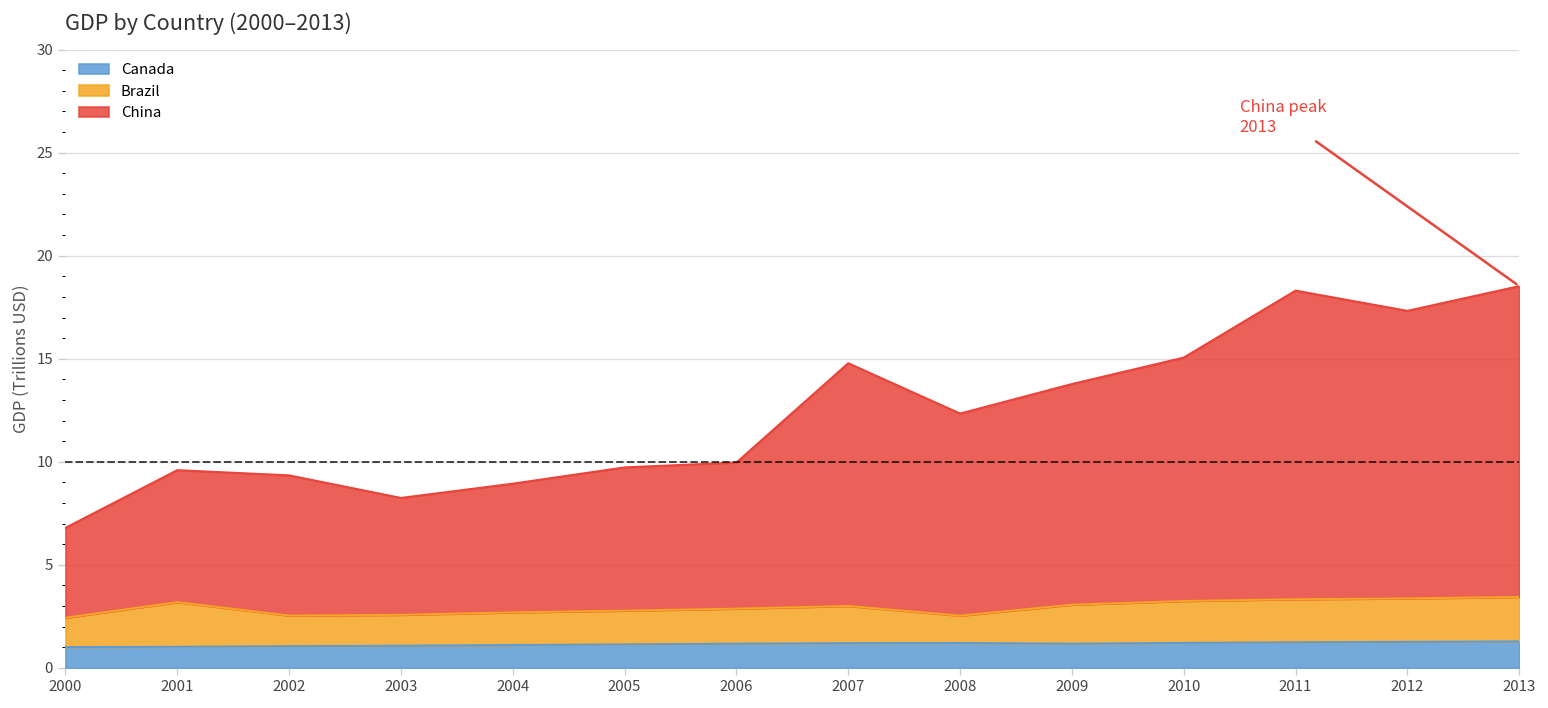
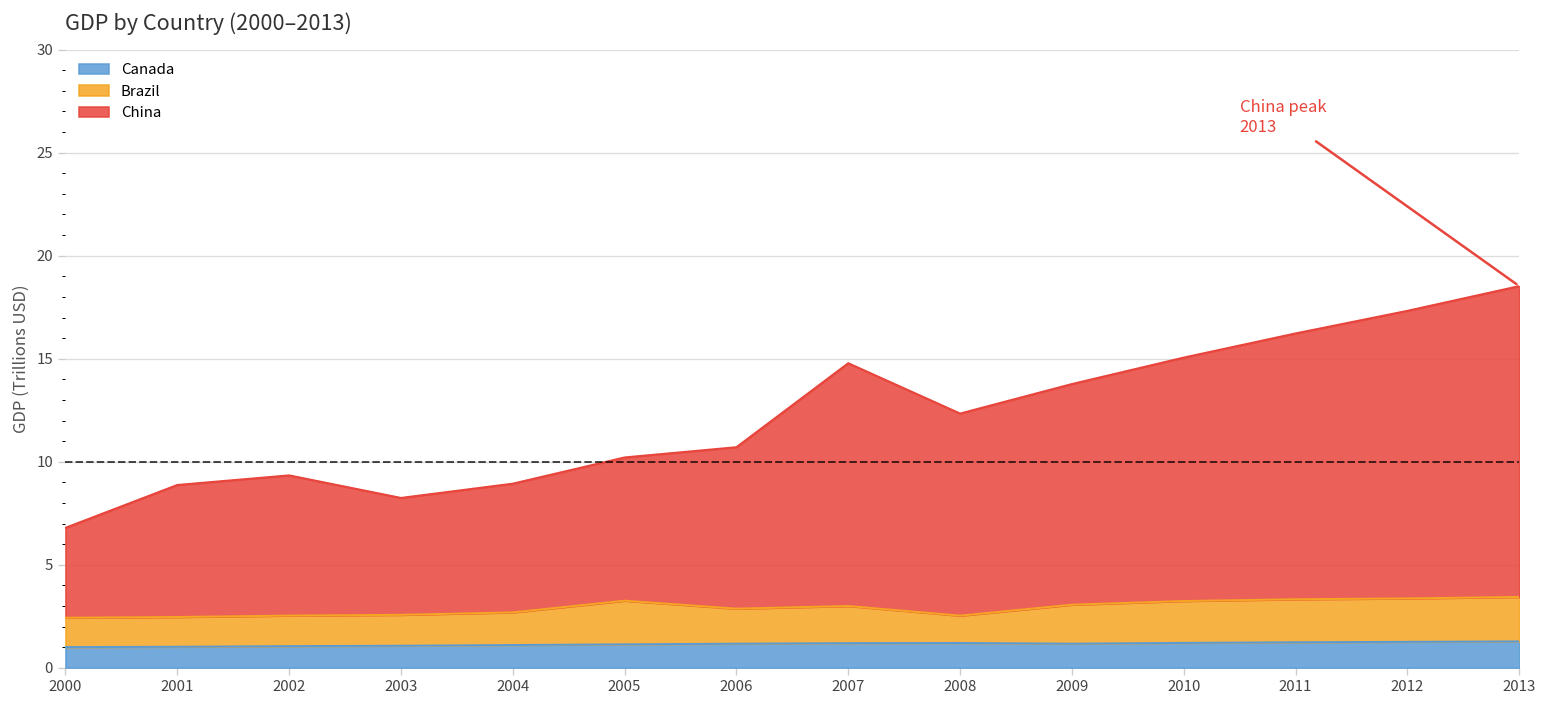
Brazil, 2001: 2.2 -> 1.4
Brazil, 2005: 1.6 -> 2.1
China, 2006: 7.1 -> 7.8
China, 2011: 15.0 -> 12.9
